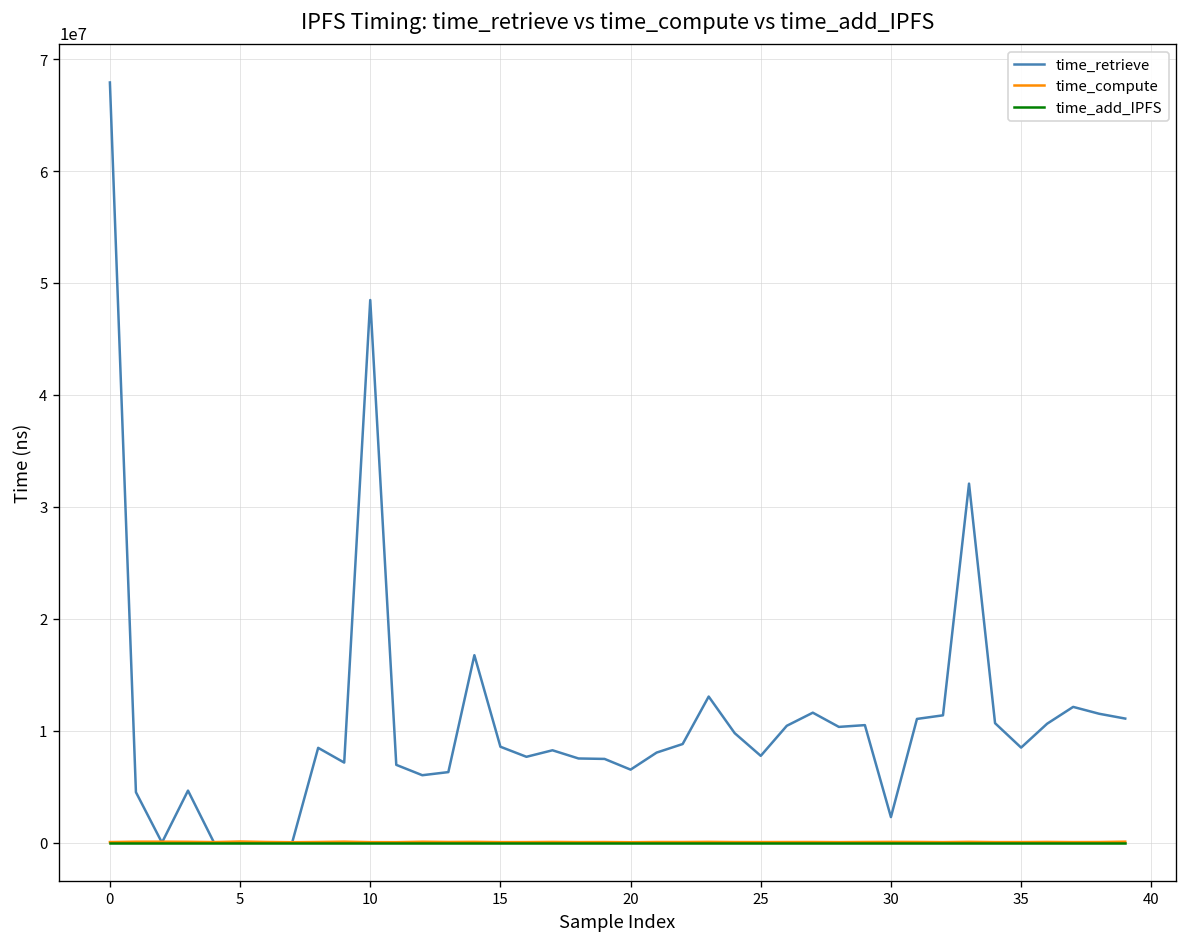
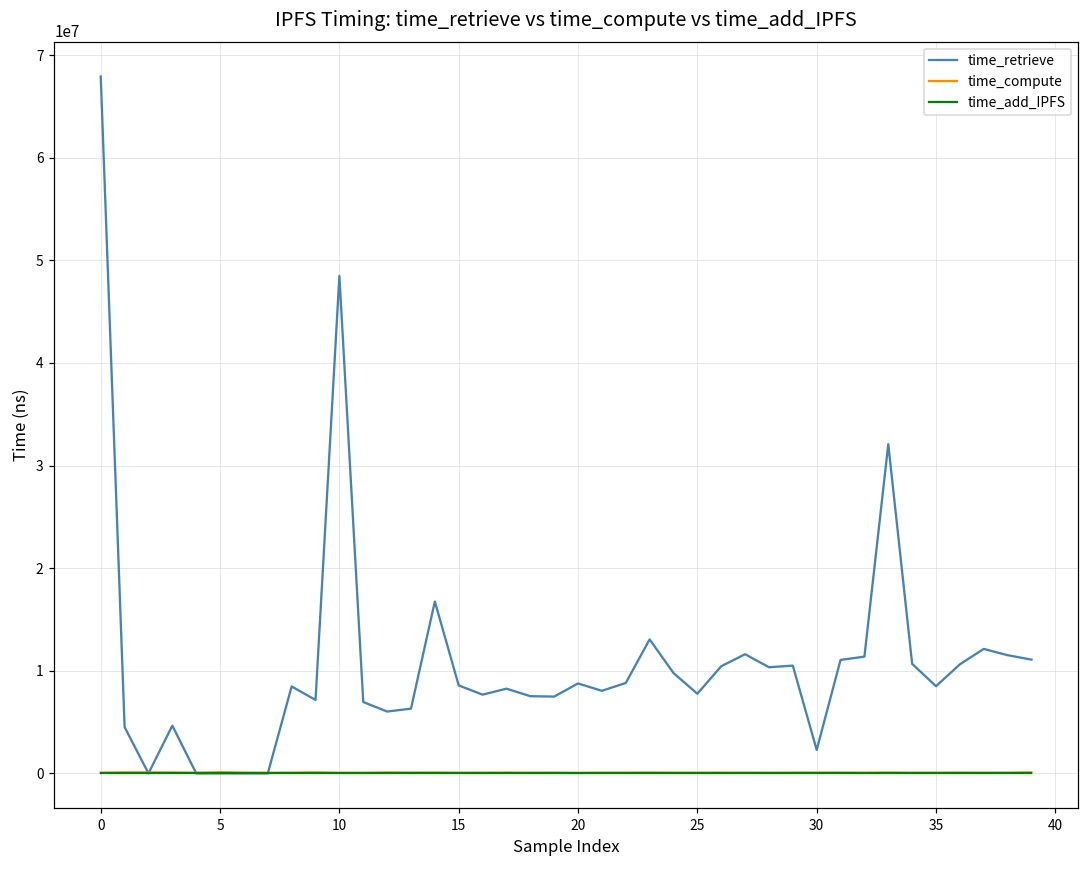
time_retrieve, 20: 7000000 -> 9000000
